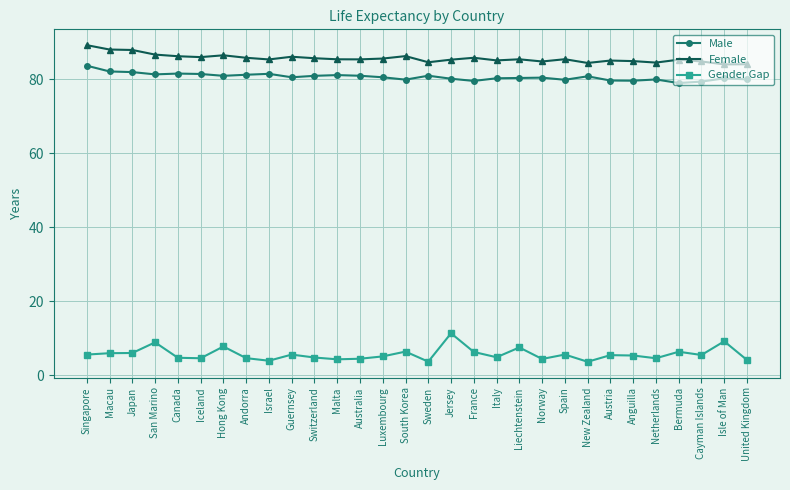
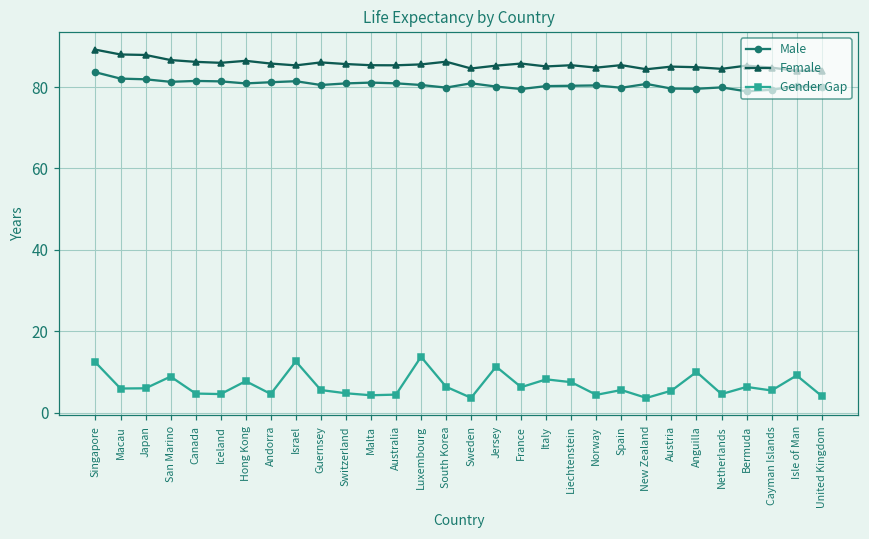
Gender Gap, Singapore: 6 -> 12
Gender Gap, Israel: 4 -> 13
Gender Gap, Luxembourg: 5 -> 14
Gender Gap, Italy: 5 -> 8
Gender Gap, Anguilla: 5 -> 10
